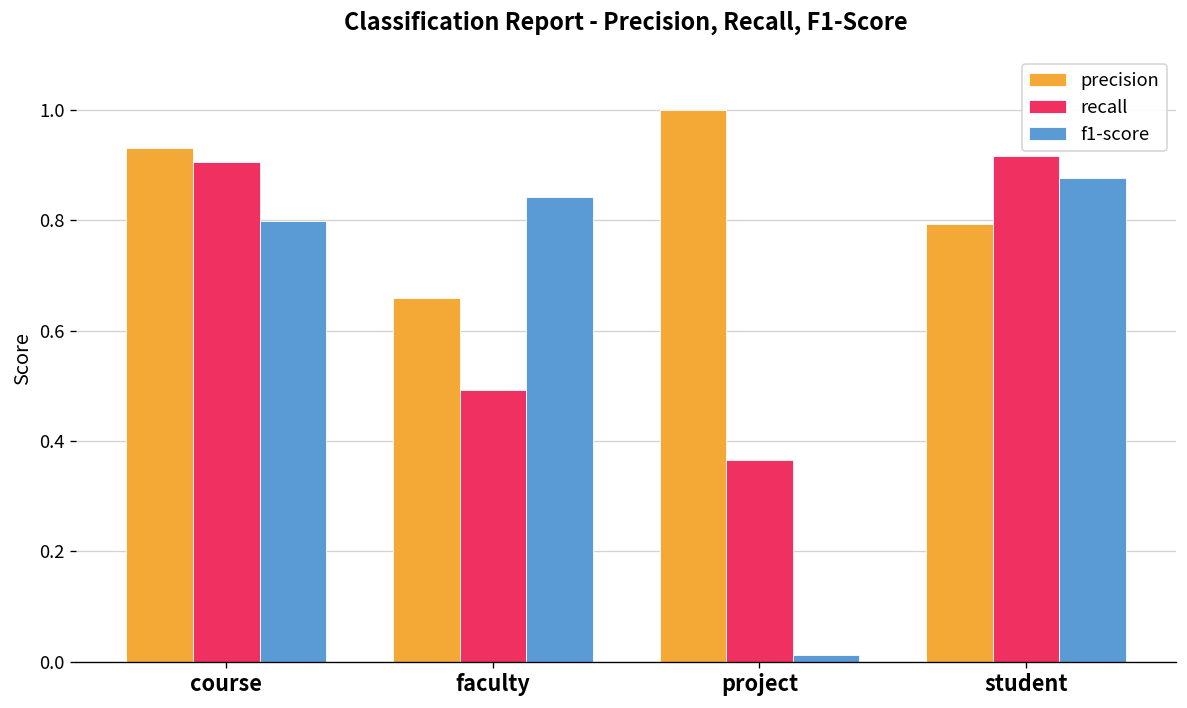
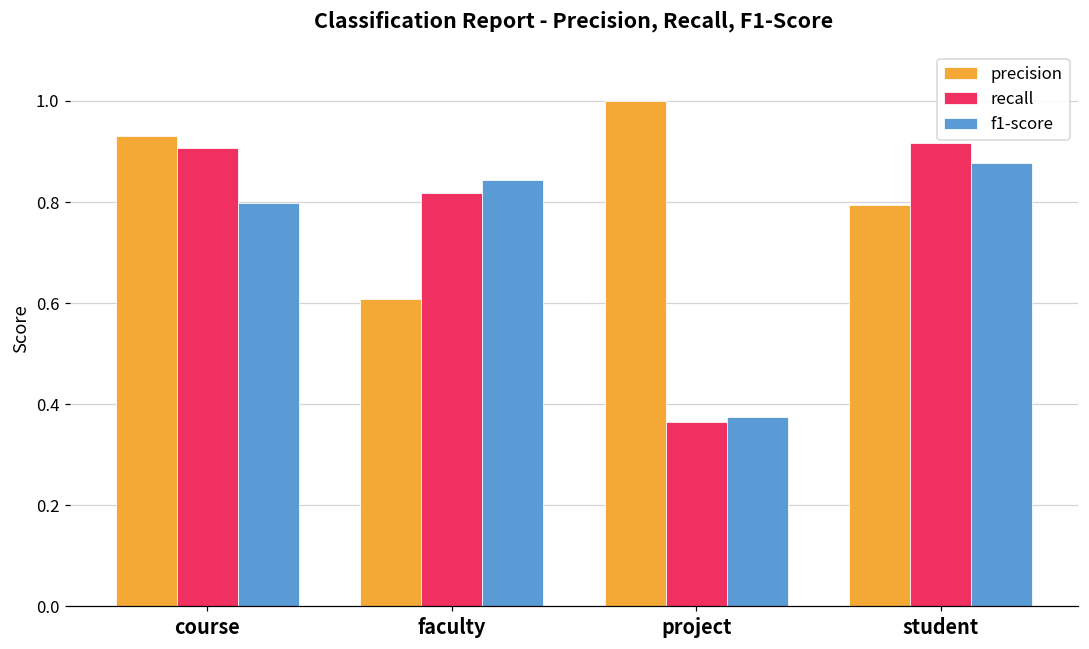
precision, faculty: 0.66 -> 0.61
recall, faculty: 0.49 -> 0.82
f1-score, project: 0.01 -> 0.37
